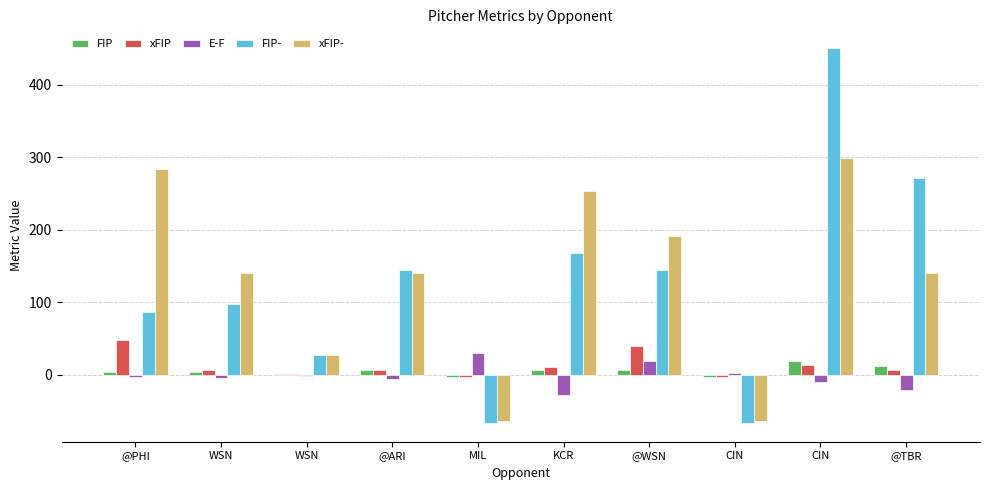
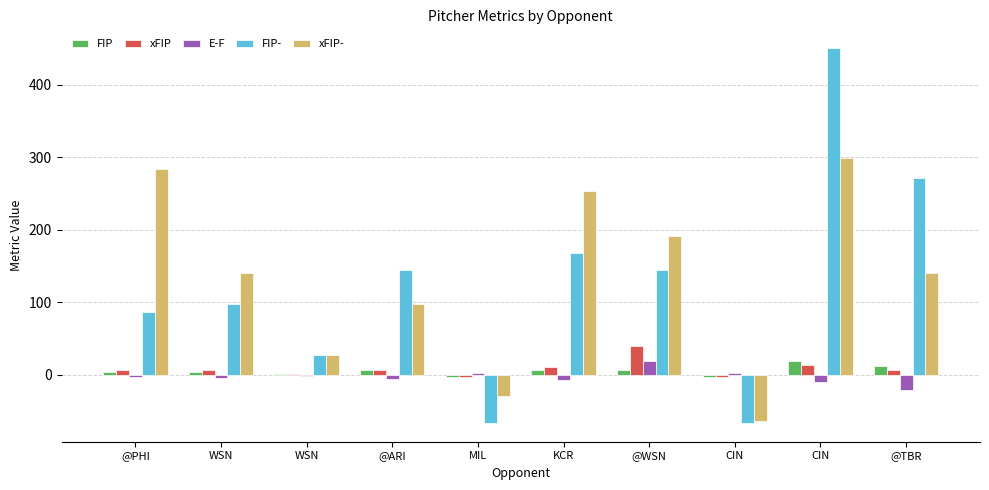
xFIP, @PHI: 50 -> 10
xFIP-, @ARI: 140 -> 100
E-F, MIL: 30 -> 0
xFIP-, MIL: -60 -> -30
E-F, KCR: -30 -> -10
